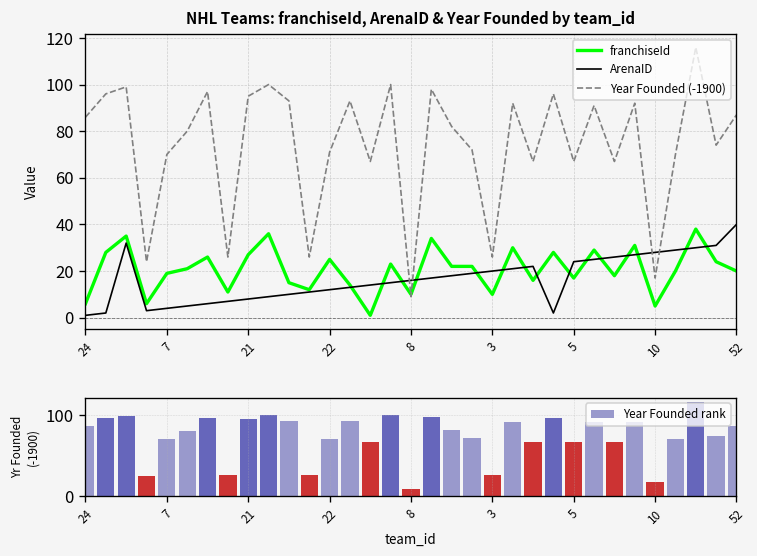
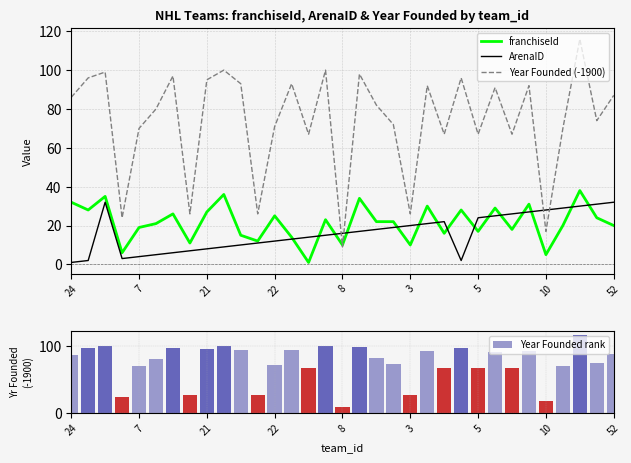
NHL Teams: franchiseId, ArenaID & Year Founded by team_id, franchiseId, 24: 6 -> 32
NHL Teams: franchiseId, ArenaID & Year Founded by team_id, ArenaID, 52: 40 -> 32
